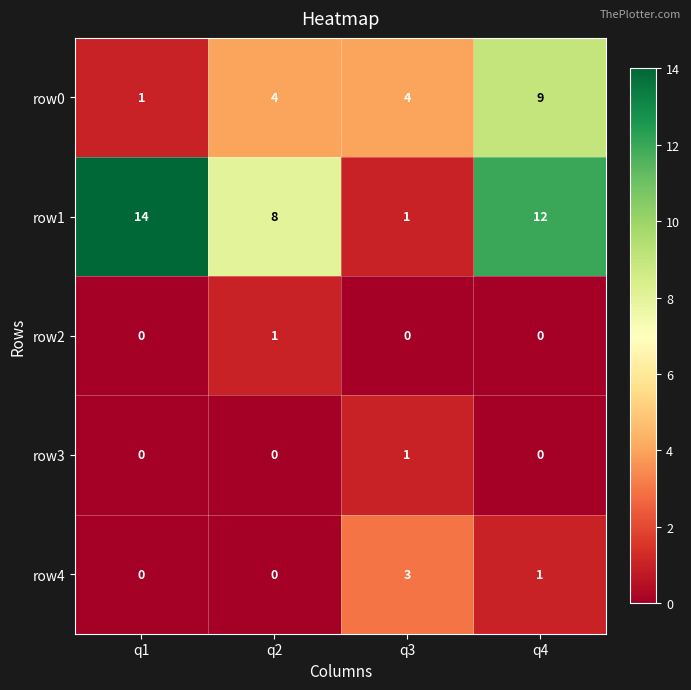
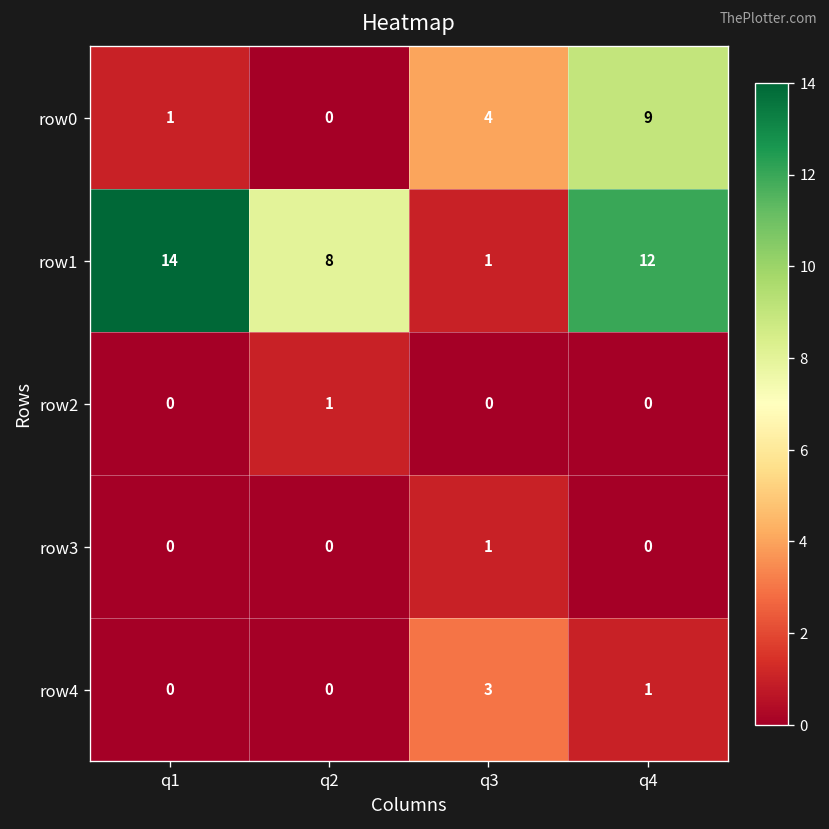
row0, q2: 4 -> 0
